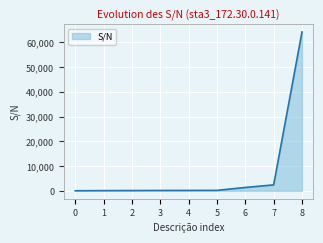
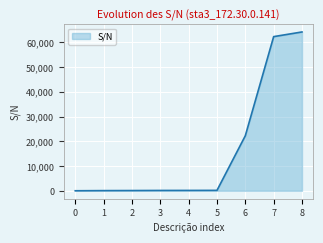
6: 1,000 -> 22,000
7: 2,000 -> 62,000
